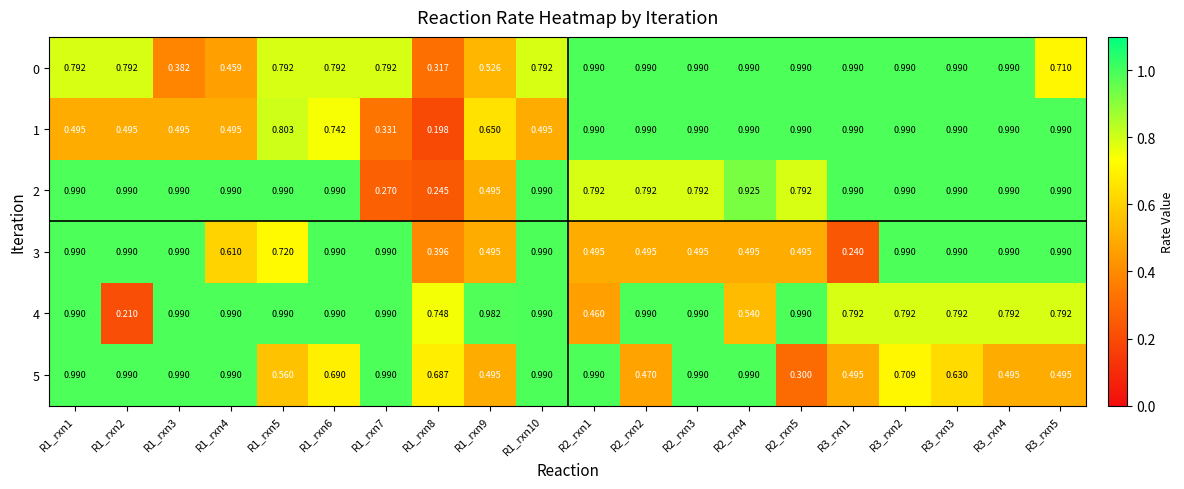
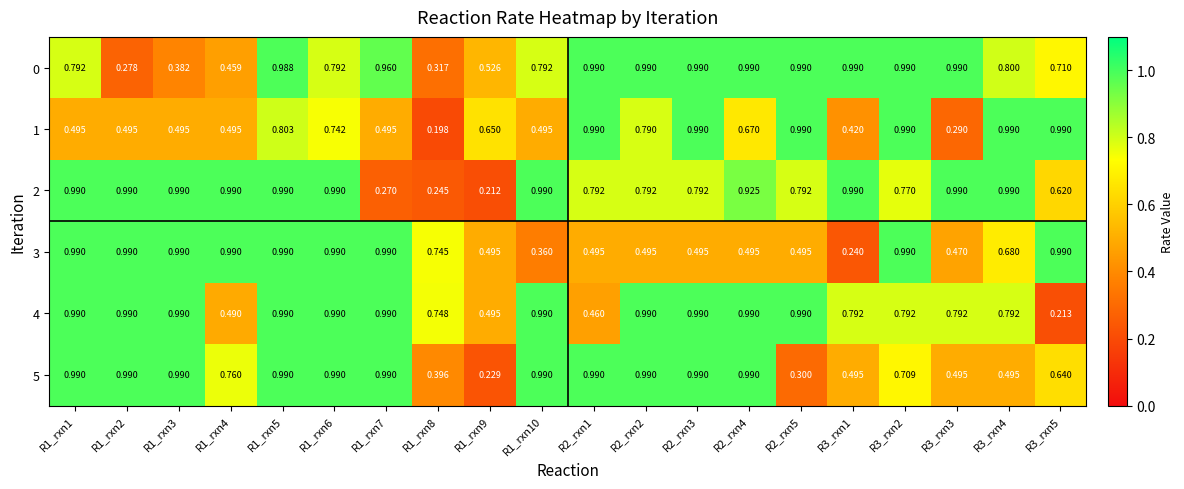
0, R1_rxn2: 0.792 -> 0.278
0, R1_rxn5: 0.792 -> 0.988
0, R1_rxn7: 0.792 -> 0.960
0, R3_rxn4: 0.990 -> 0.800
1, R1_rxn7: 0.331 -> 0.495
1, R2_rxn2: 0.990 -> 0.790
1, R2_rxn4: 0.990 -> 0.670
1, R3_rxn1: 0.990 -> 0.420
1, R3_rxn3: 0.990 -> 0.290
2, R1_rxn9: 0.495 -> 0.212
2, R3_rxn2: 0.990 -> 0.770
2, R3_rxn5: 0.990 -> 0.620
3, R1_rxn4: 0.610 -> 0.990
3, R1_rxn5: 0.720 -> 0.990
3, R1_rxn8: 0.396 -> 0.745
3, R1_rxn10: 0.990 -> 0.360
3, R3_rxn3: 0.990 -> 0.470
3, R3_rxn4: 0.990 -> 0.680
4, R1_rxn2: 0.210 -> 0.990
4, R1_rxn4: 0.990 -> 0.490
4, R1_rxn9: 0.982 -> 0.495
4, R2_rxn4: 0.540 -> 0.990
4, R3_rxn5: 0.792 -> 0.213
5, R1_rxn4: 0.990 -> 0.760
5, R1_rxn5: 0.560 -> 0.990
5, R1_rxn6: 0.690 -> 0.990
5, R1_rxn8: 0.687 -> 0.396
5, R1_rxn9: 0.495 -> 0.229
5, R2_rxn2: 0.470 -> 0.990
5, R3_rxn3: 0.630 -> 0.495
5, R3_rxn5: 0.495 -> 0.640
